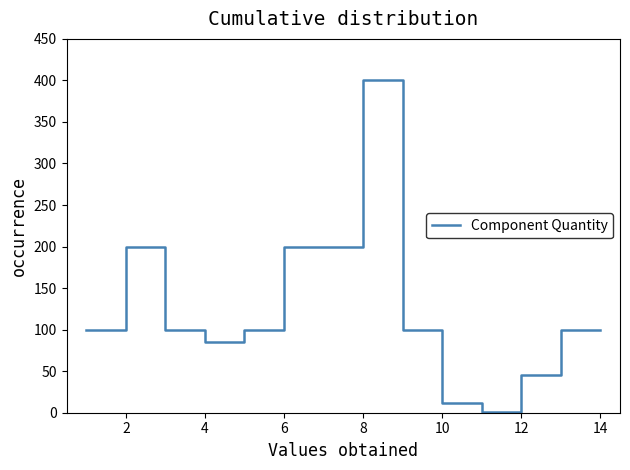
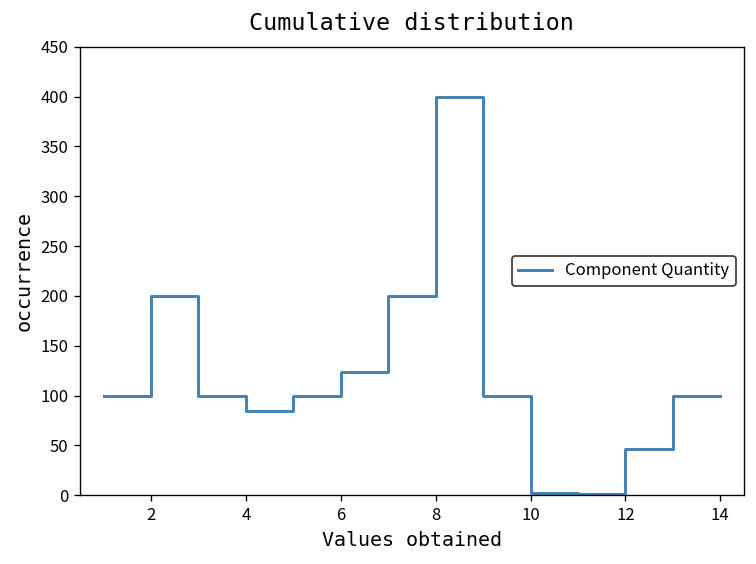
6: 200 -> 120
10: 10 -> 0
